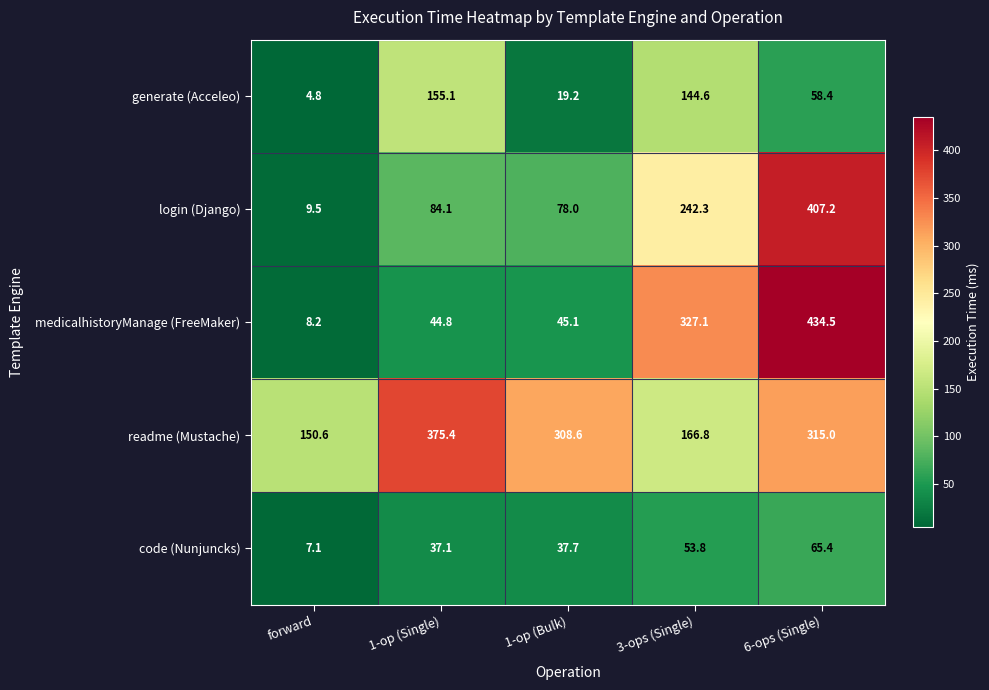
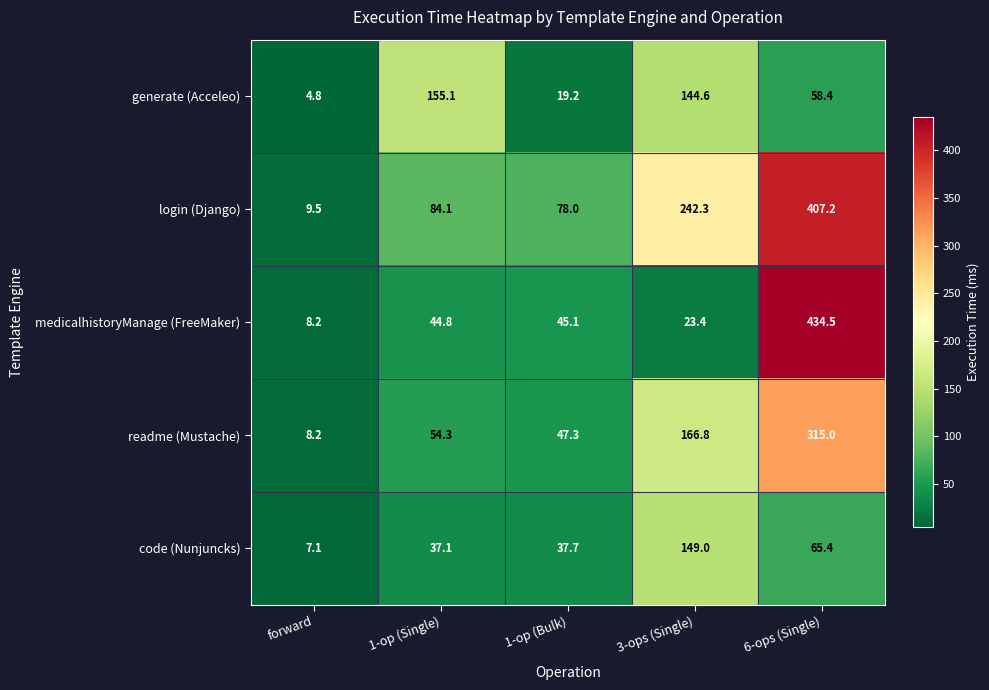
medicalhistoryManage (FreeMaker), 3-ops (Single): 327.1 -> 23.4
readme (Mustache), forward: 150.6 -> 8.2
readme (Mustache), 1-op (Single): 375.4 -> 54.3
readme (Mustache), 1-op (Bulk): 308.6 -> 47.3
code (Nunjuncks), 3-ops (Single): 53.8 -> 149.0
